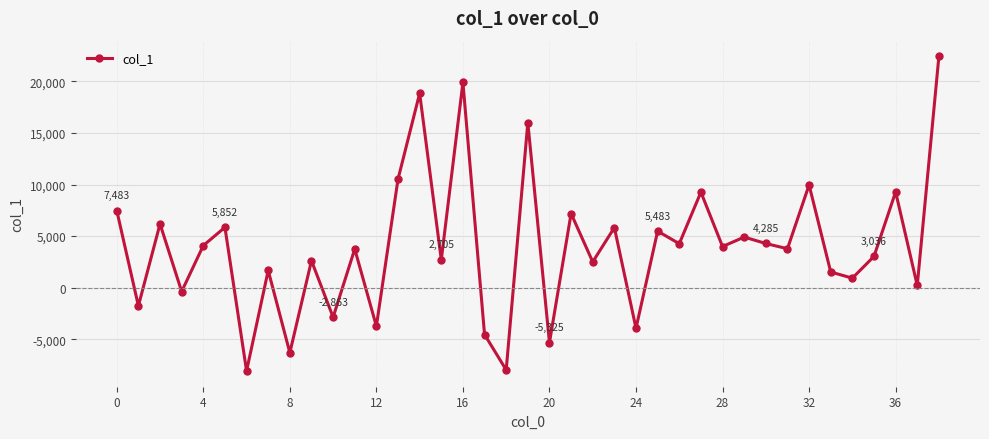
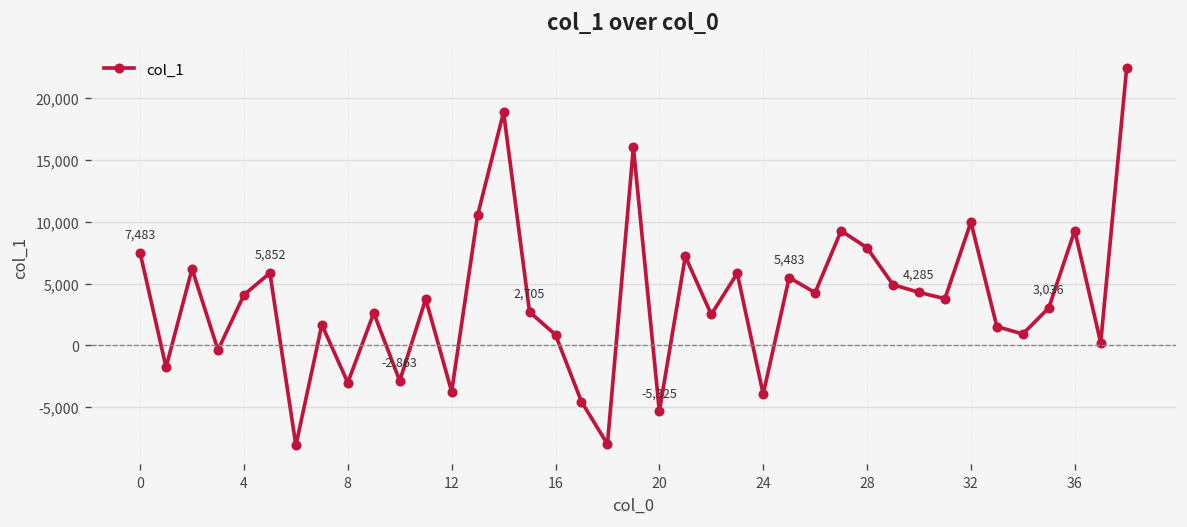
8: -6,300 -> -3,000
16: 19,900 -> 900
28: 4,000 -> 7,900
